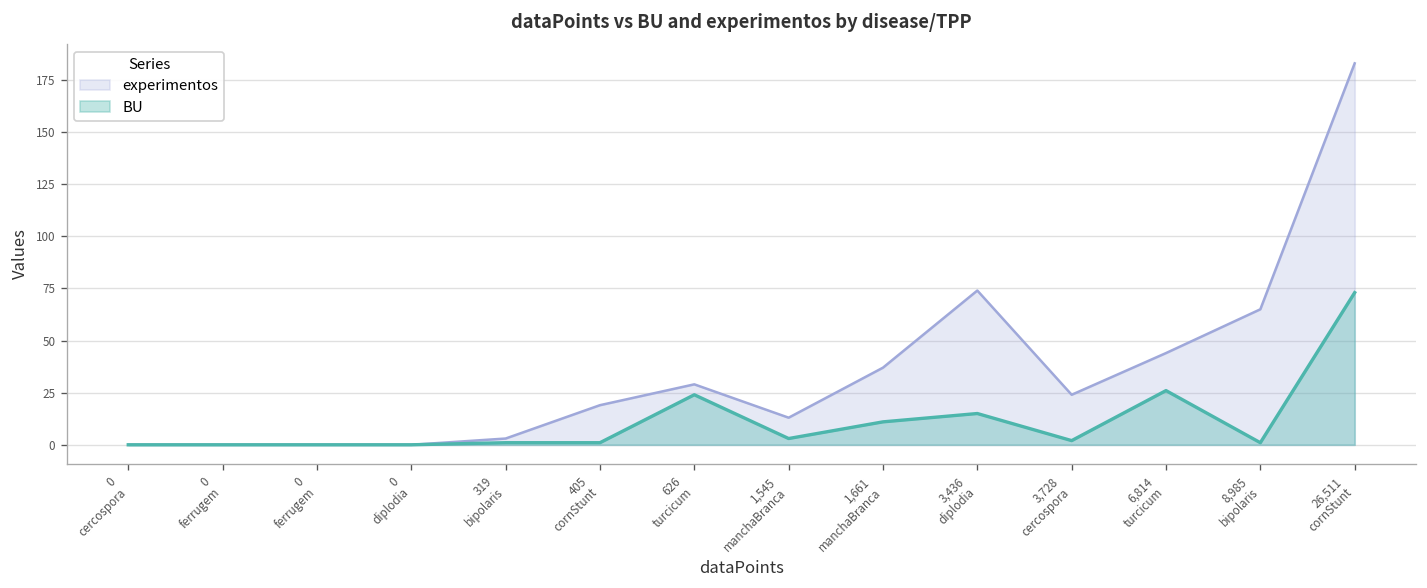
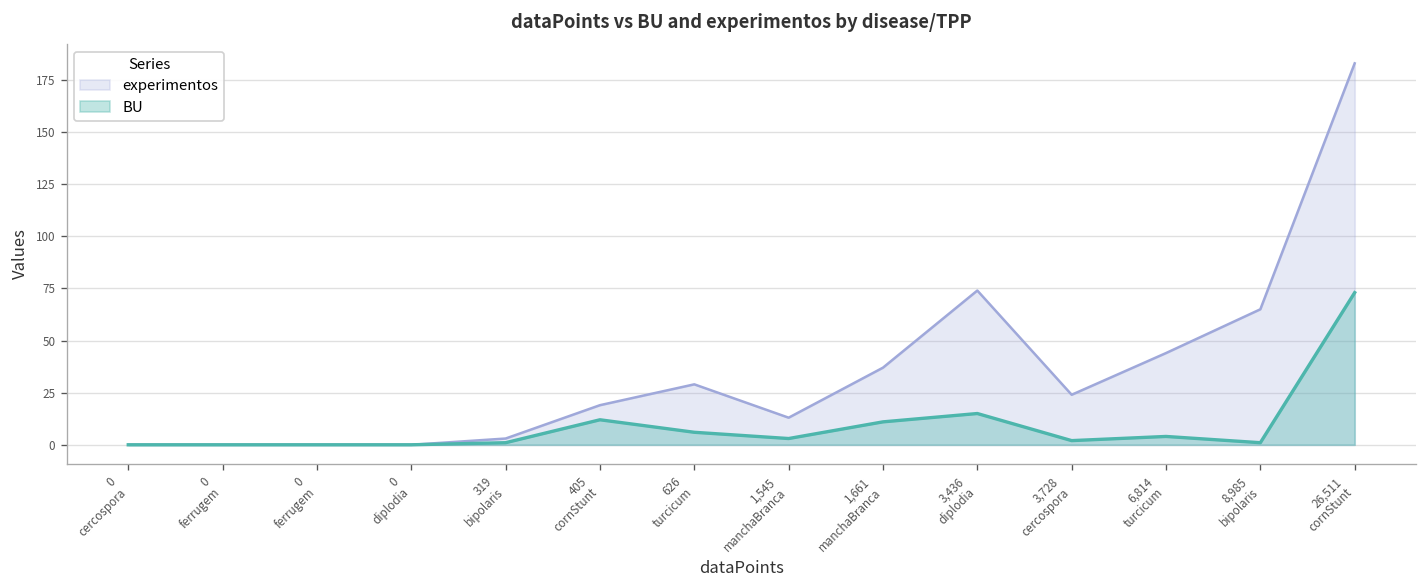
BU, 405 cornStunt: 1 -> 12
BU, 626 turcicum: 24 -> 6
BU, 6,814 turcicum: 26 -> 4
